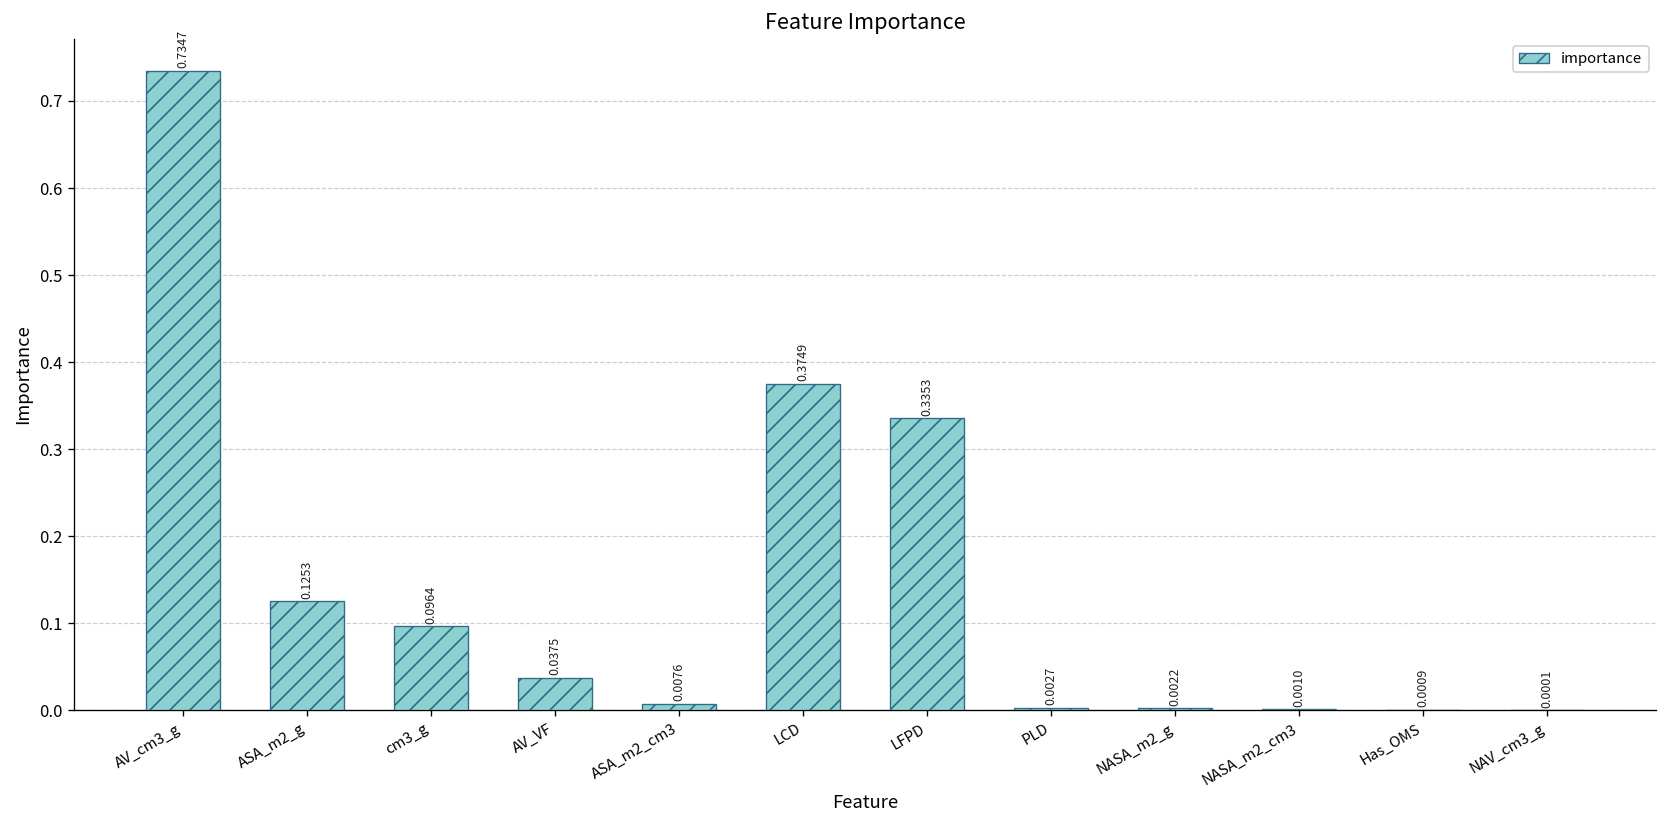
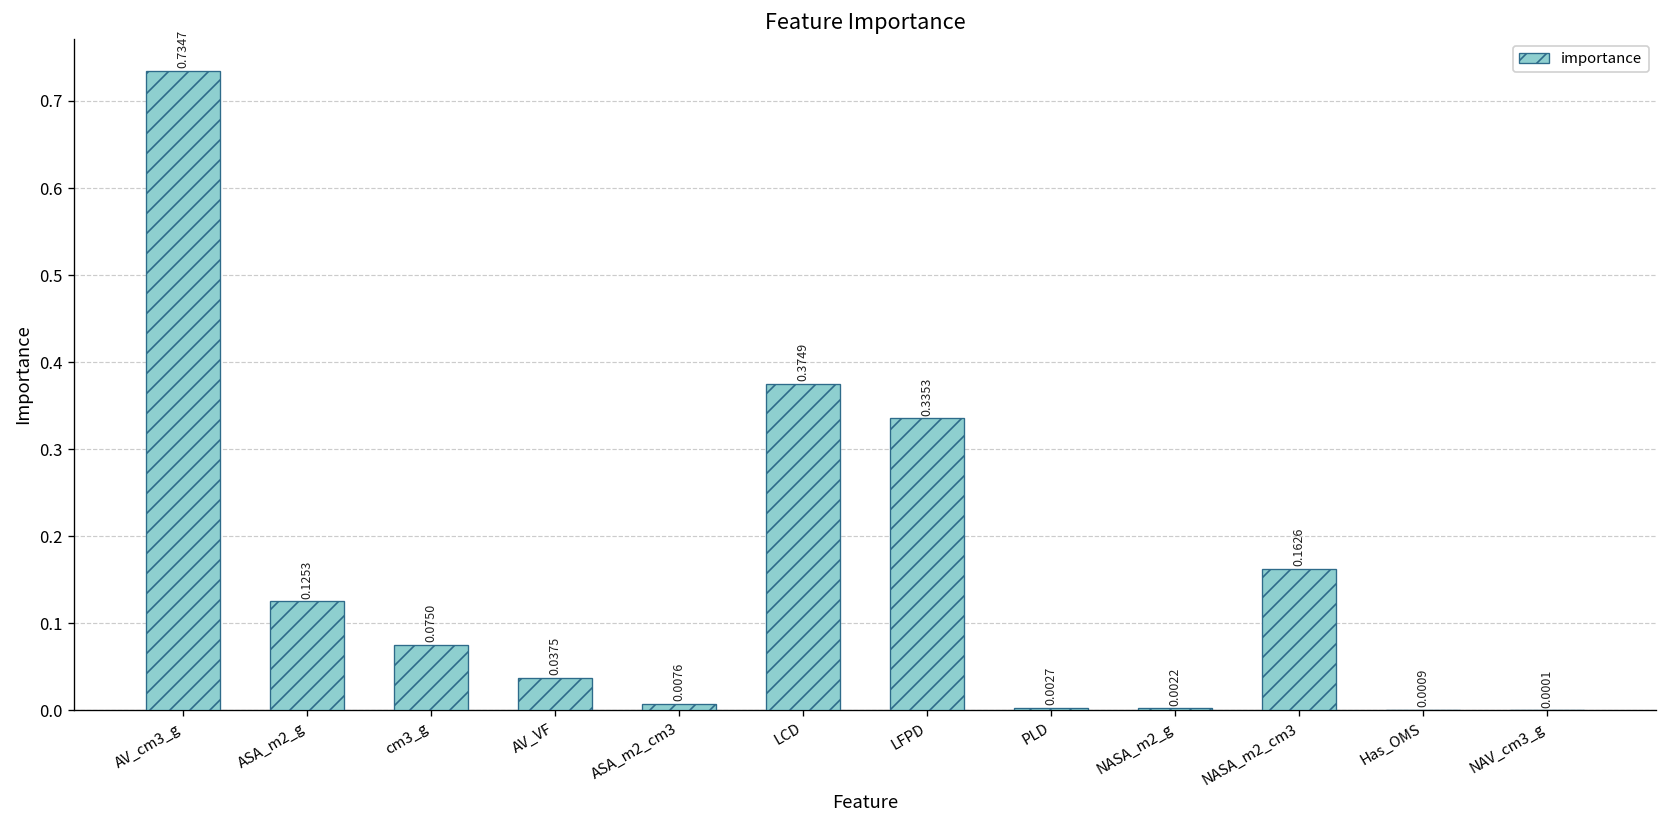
cm3_g: 0.0964 -> 0.0750
NASA_m2_cm3: 0.0010 -> 0.1626
